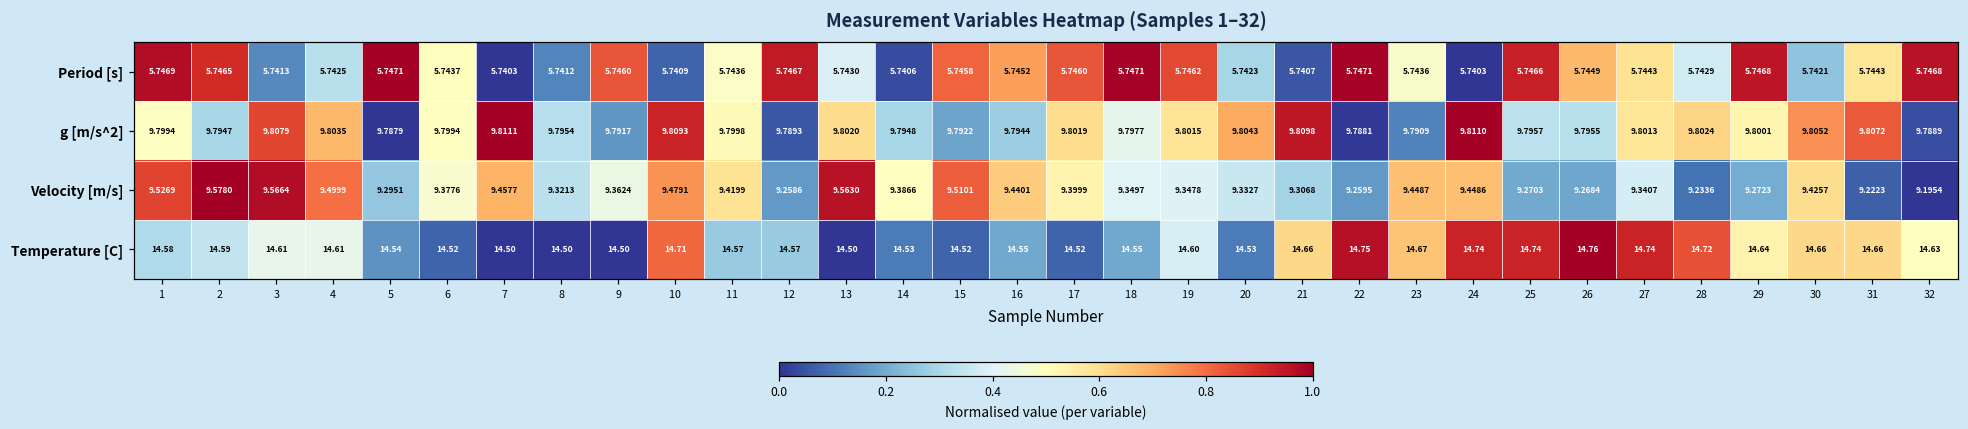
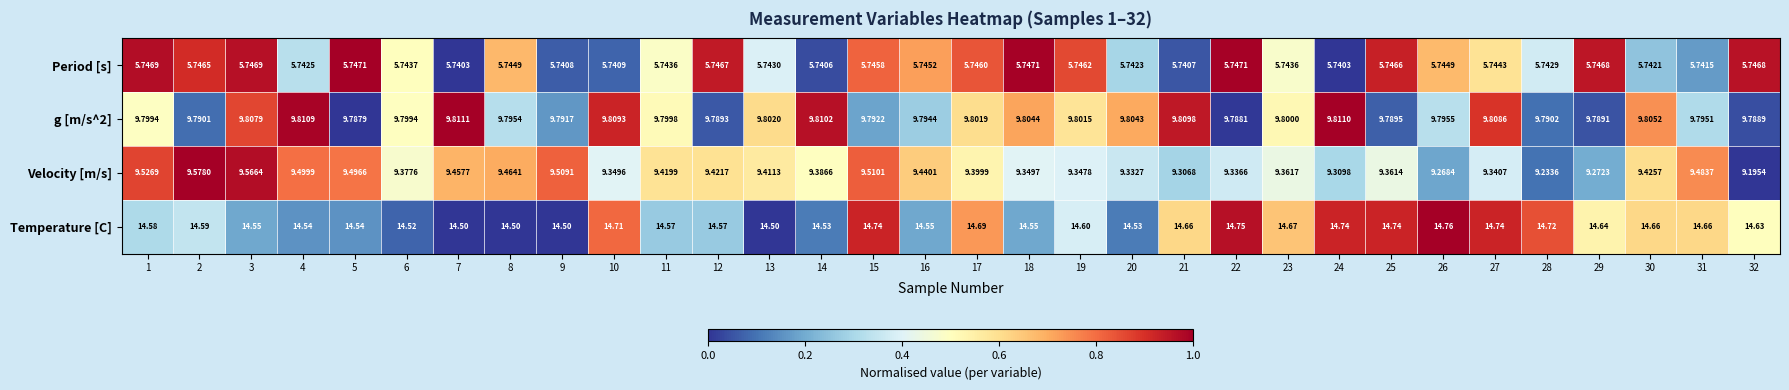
Period [s], 3: 5.7413 -> 5.7469
Period [s], 8: 5.7412 -> 5.7449
Period [s], 9: 5.7460 -> 5.7408
Period [s], 31: 5.7443 -> 5.7415
g [m/s^2], 2: 9.7947 -> 9.7901
g [m/s^2], 4: 9.8035 -> 9.8109
g [m/s^2], 14: 9.7948 -> 9.8102
g [m/s^2], 18: 9.7977 -> 9.8044
g [m/s^2], 23: 9.7909 -> 9.8000
g [m/s^2], 25: 9.7957 -> 9.7895
g [m/s^2], 27: 9.8013 -> 9.8086
g [m/s^2], 28: 9.8024 -> 9.7902
g [m/s^2], 29: 9.8001 -> 9.7891
g [m/s^2], 31: 9.8072 -> 9.7951
Velocity [m/s], 5: 9.2951 -> 9.4966
Velocity [m/s], 8: 9.3213 -> 9.4641
Velocity [m/s], 9: 9.3624 -> 9.5091
Velocity [m/s], 10: 9.4791 -> 9.3496
Velocity [m/s], 12: 9.2586 -> 9.4217
Velocity [m/s], 13: 9.5630 -> 9.4113
Velocity [m/s], 22: 9.2595 -> 9.3366
Velocity [m/s], 23: 9.4487 -> 9.3617
Velocity [m/s], 24: 9.4486 -> 9.3098
Velocity [m/s], 25: 9.2703 -> 9.3614
Velocity [m/s], 31: 9.2223 -> 9.4837
Temperature [C], 3: 14.61 -> 14.55
Temperature [C], 4: 14.61 -> 14.54
Temperature [C], 15: 14.52 -> 14.74
Temperature [C], 17: 14.52 -> 14.69
